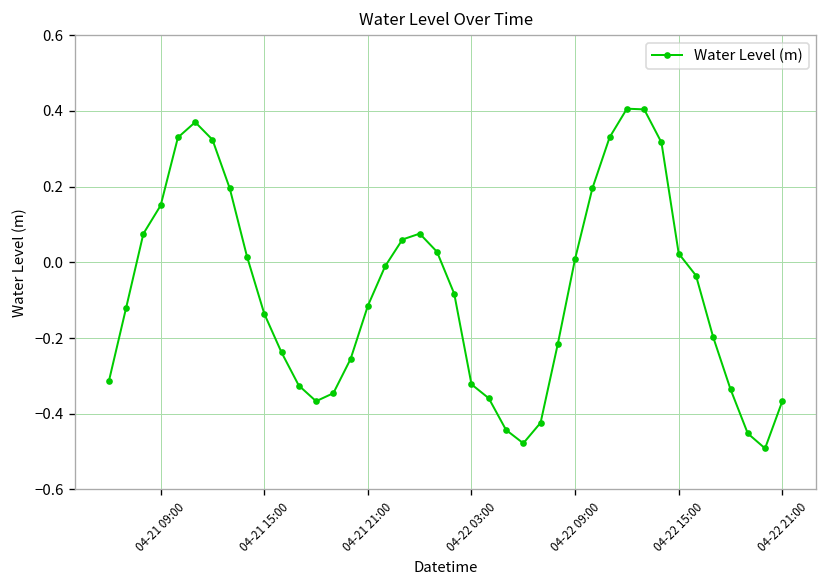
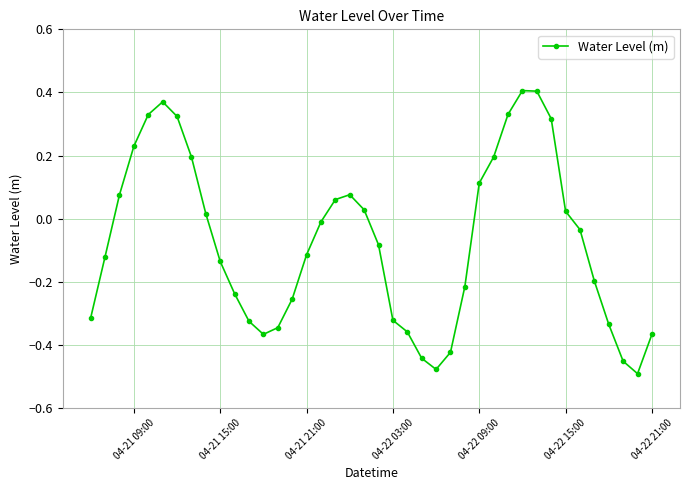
04-21 09:00: 0.15 -> 0.23
04-22 09:00: 0.01 -> 0.11
